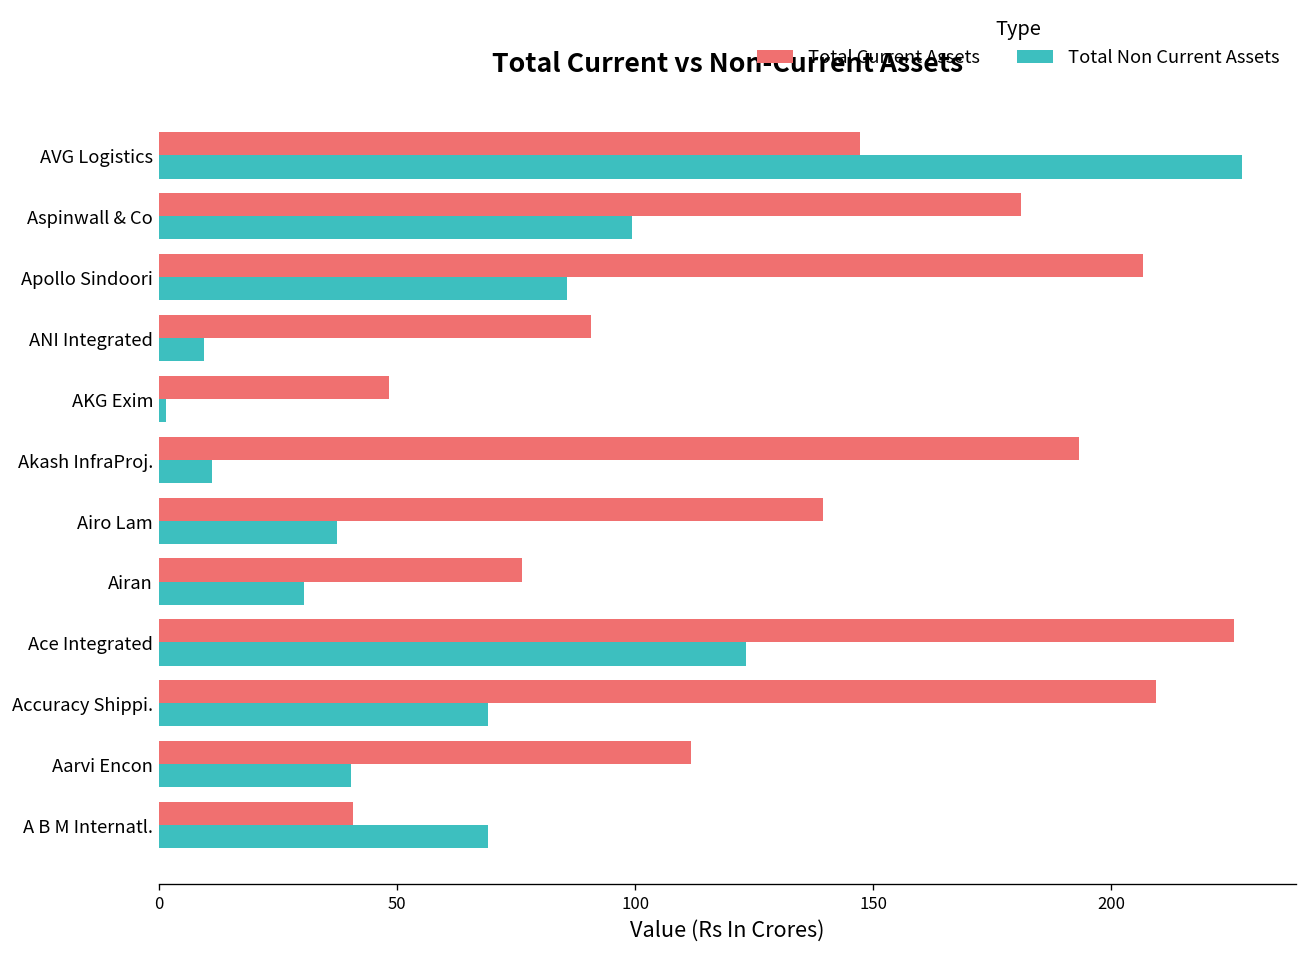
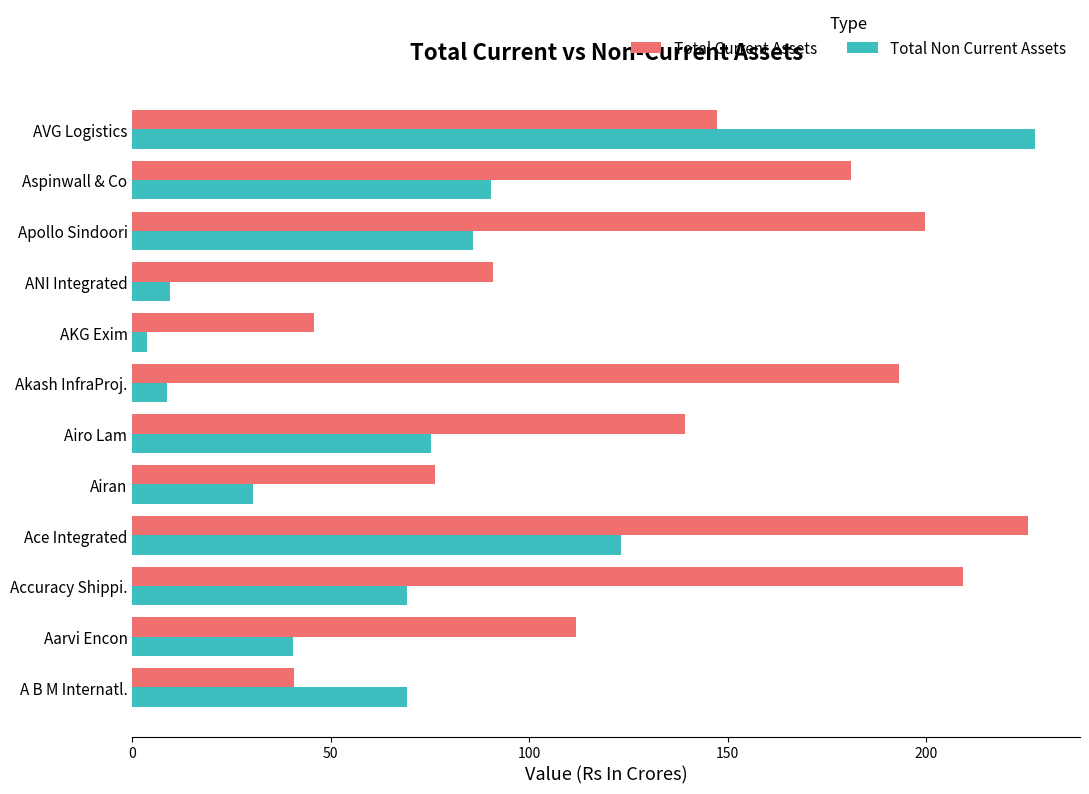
Total Non Current Assets, Aspinwall & Co: 99 -> 90
Total Current Assets, Apollo Sindoori: 207 -> 200
Total Current Assets, AKG Exim: 48 -> 46
Total Non Current Assets, AKG Exim: 1 -> 4
Total Non Current Assets, Akash InfraProj.: 11 -> 9
Total Non Current Assets, Airo Lam: 38 -> 75
